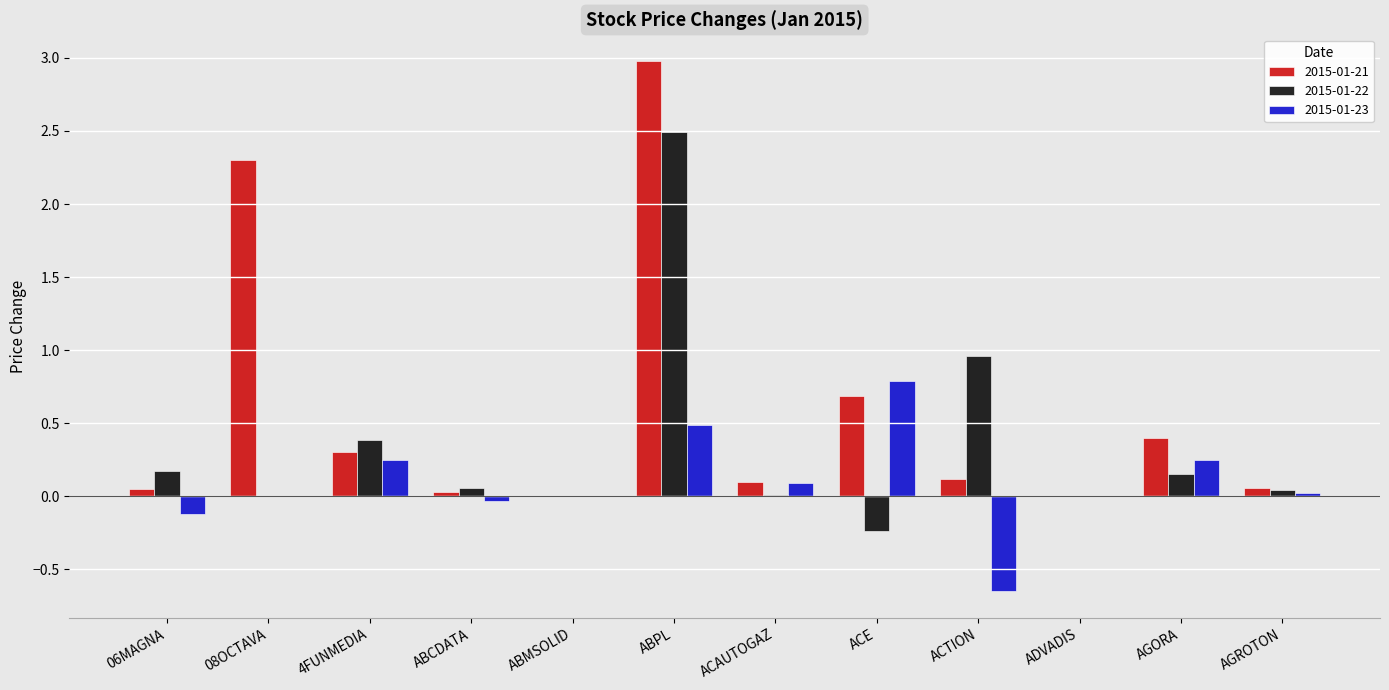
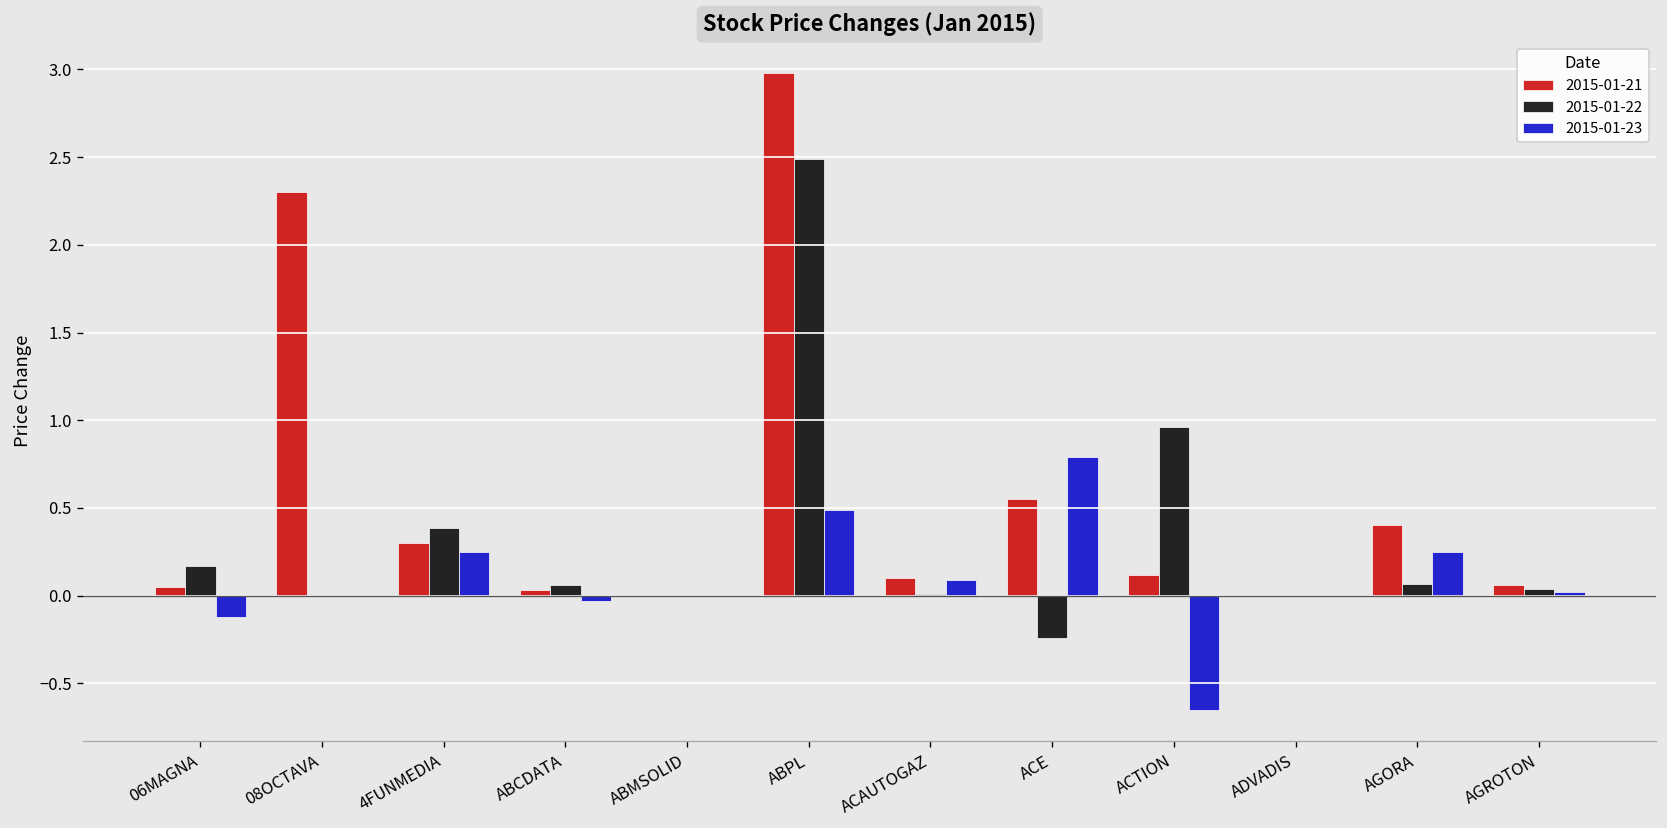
2015-01-21, ACE: 0.69 -> 0.55
2015-01-22, AGORA: 0.15 -> 0.07
